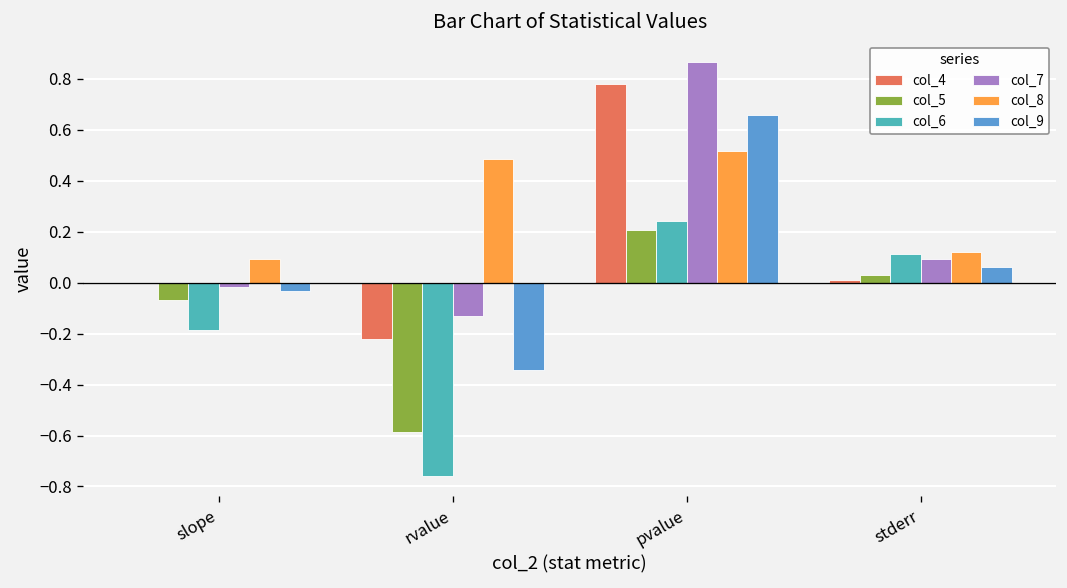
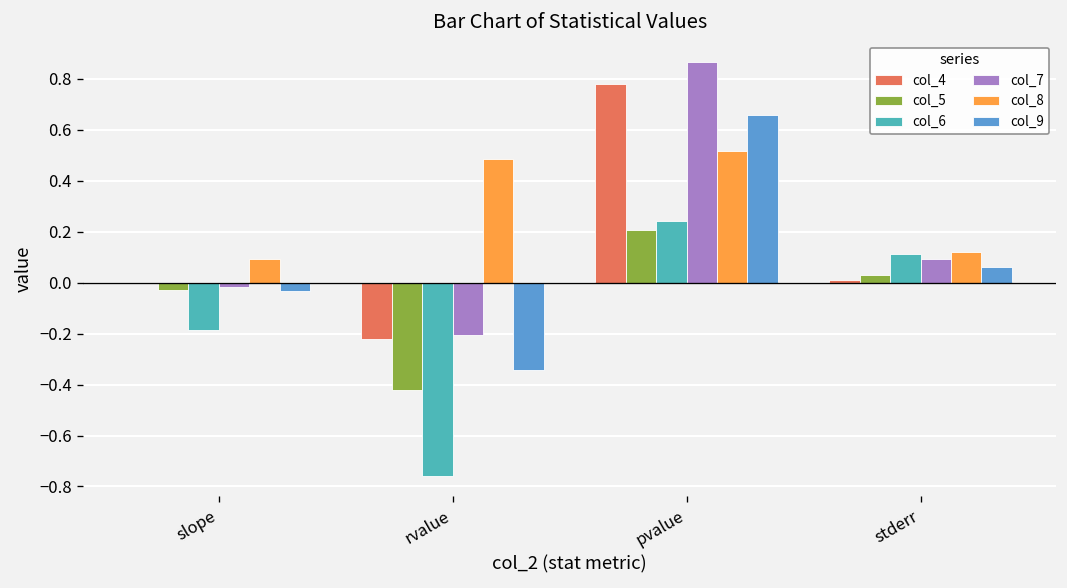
col_5, slope: -0.07 -> -0.03
col_5, rvalue: -0.59 -> -0.42
col_7, rvalue: -0.13 -> -0.21
